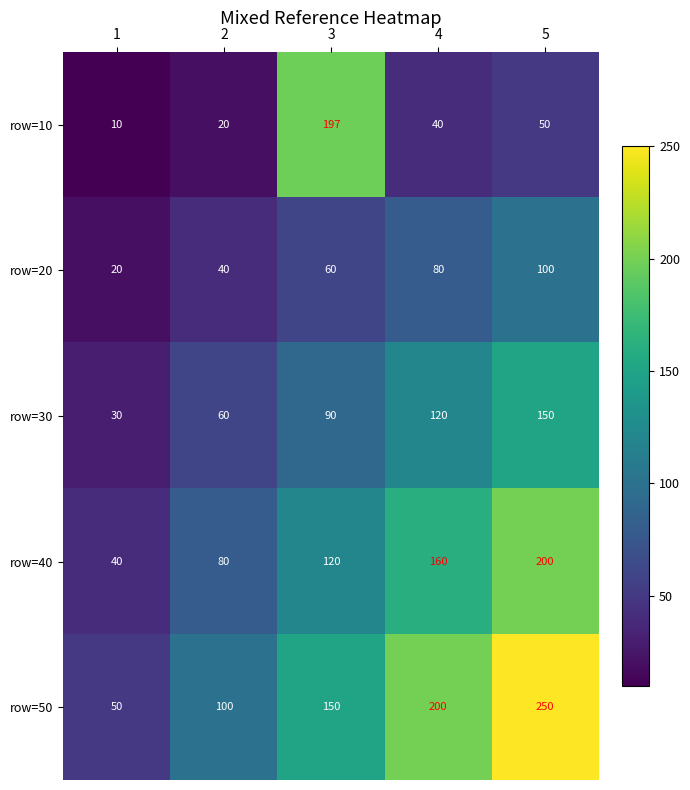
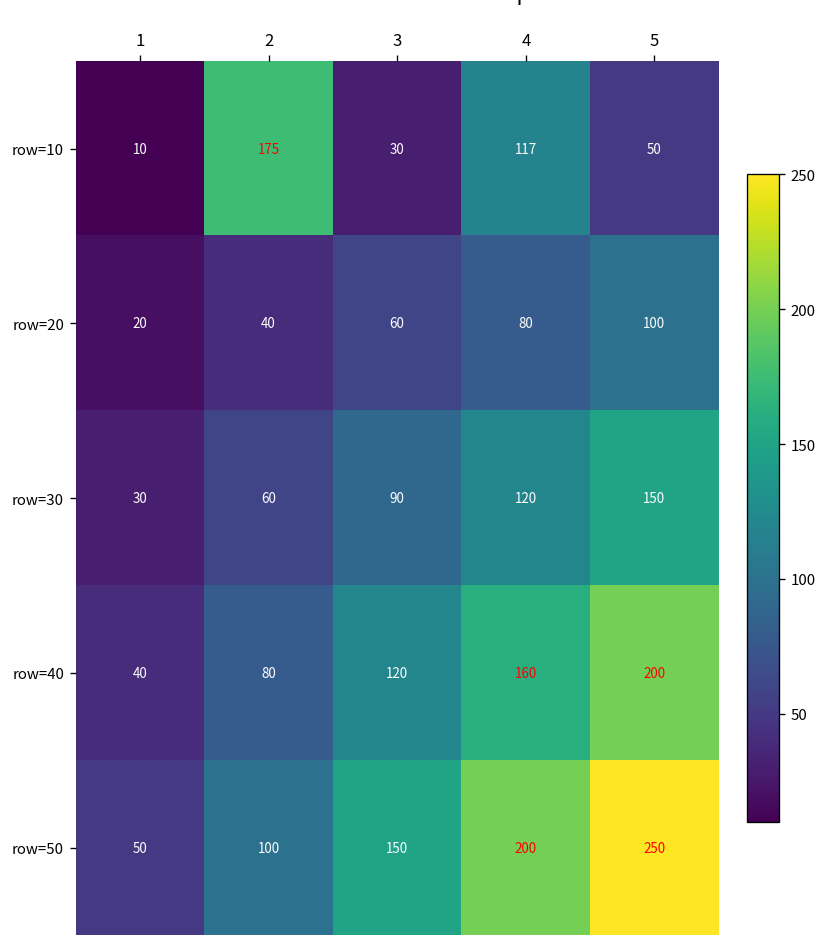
row=10, 2: 20 -> 175
row=10, 3: 197 -> 30
row=10, 4: 40 -> 117
